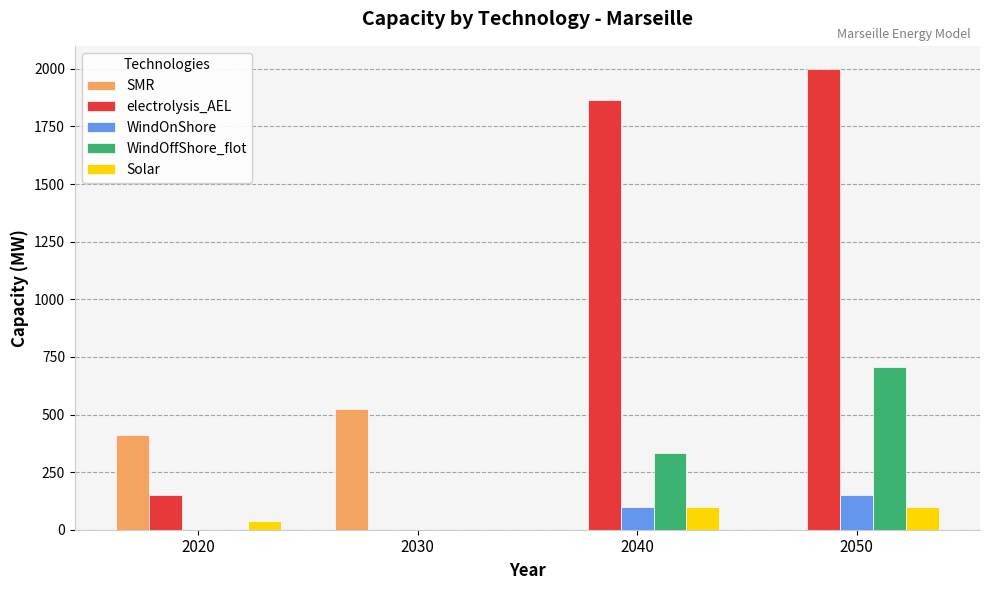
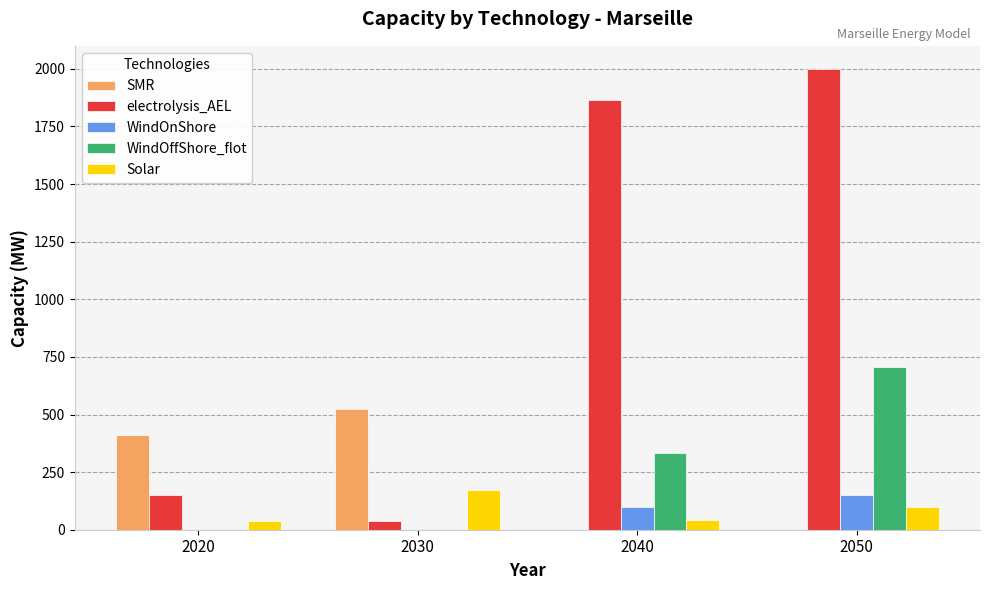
electrolysis_AEL, 2030: 0 -> 40
Solar, 2030: 0 -> 170
Solar, 2040: 100 -> 40
